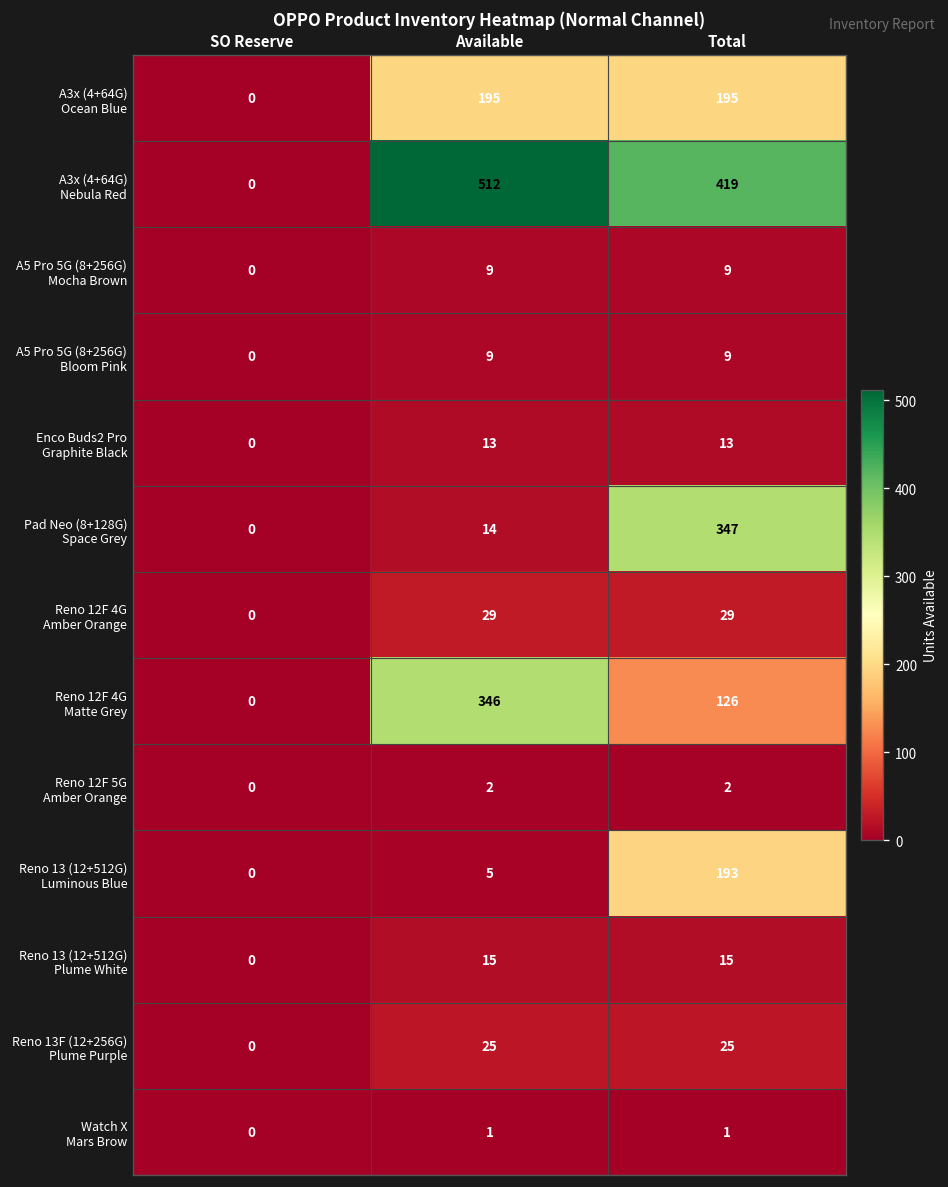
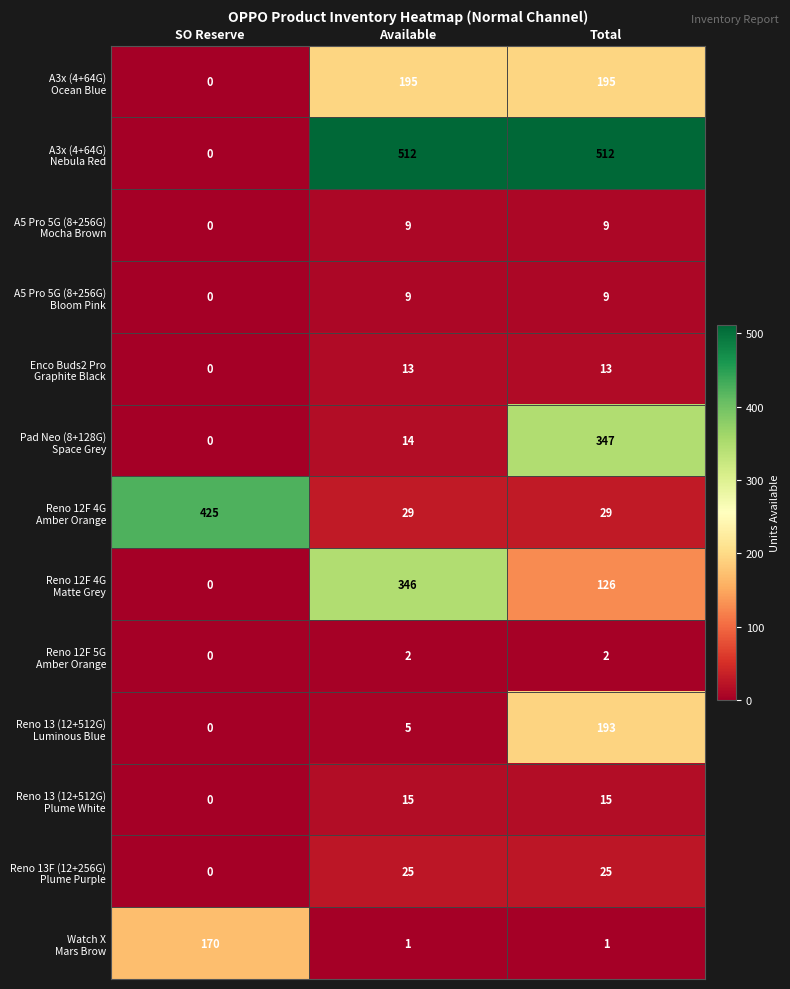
A3x (4+64G) Nebula Red, Total: 419 -> 512
Reno 12F 4G Amber Orange, SO Reserve: 0 -> 425
Watch X Mars Brow, SO Reserve: 0 -> 170
